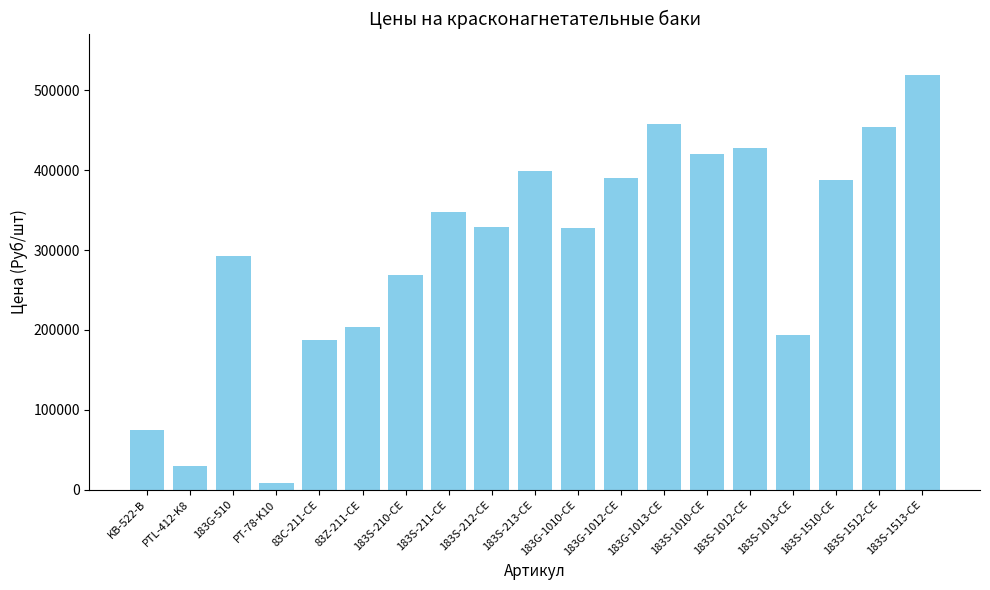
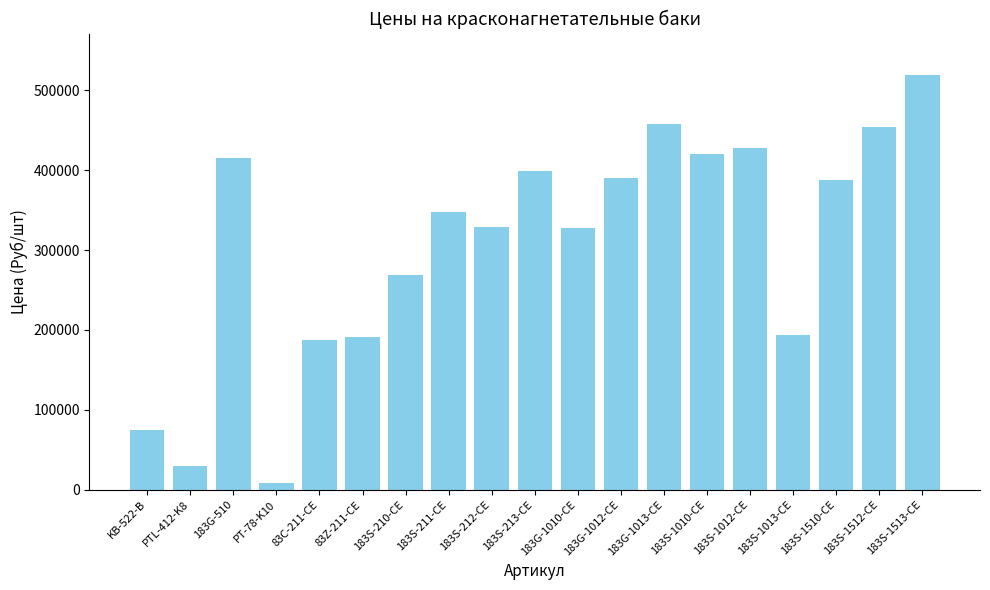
183G-510: 290000 -> 410000
83Z-211-CE: 200000 -> 190000
